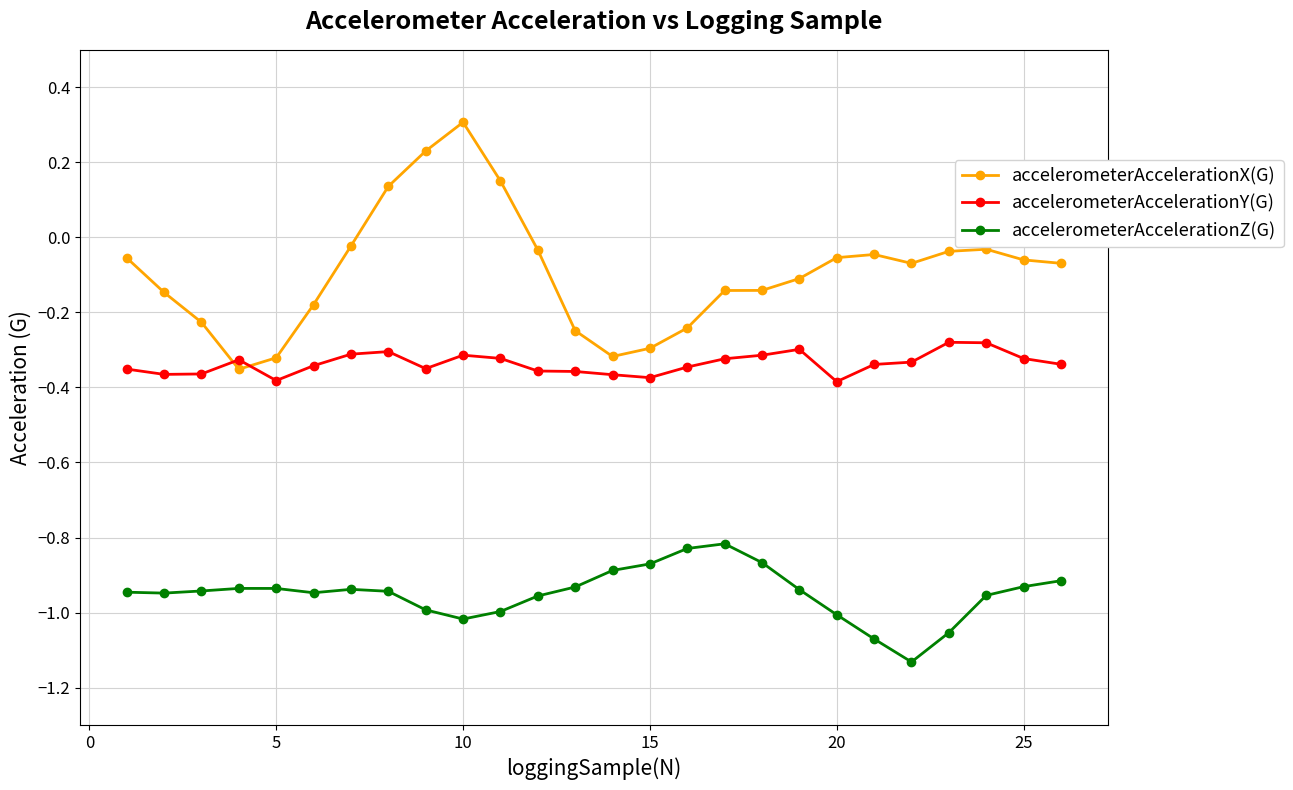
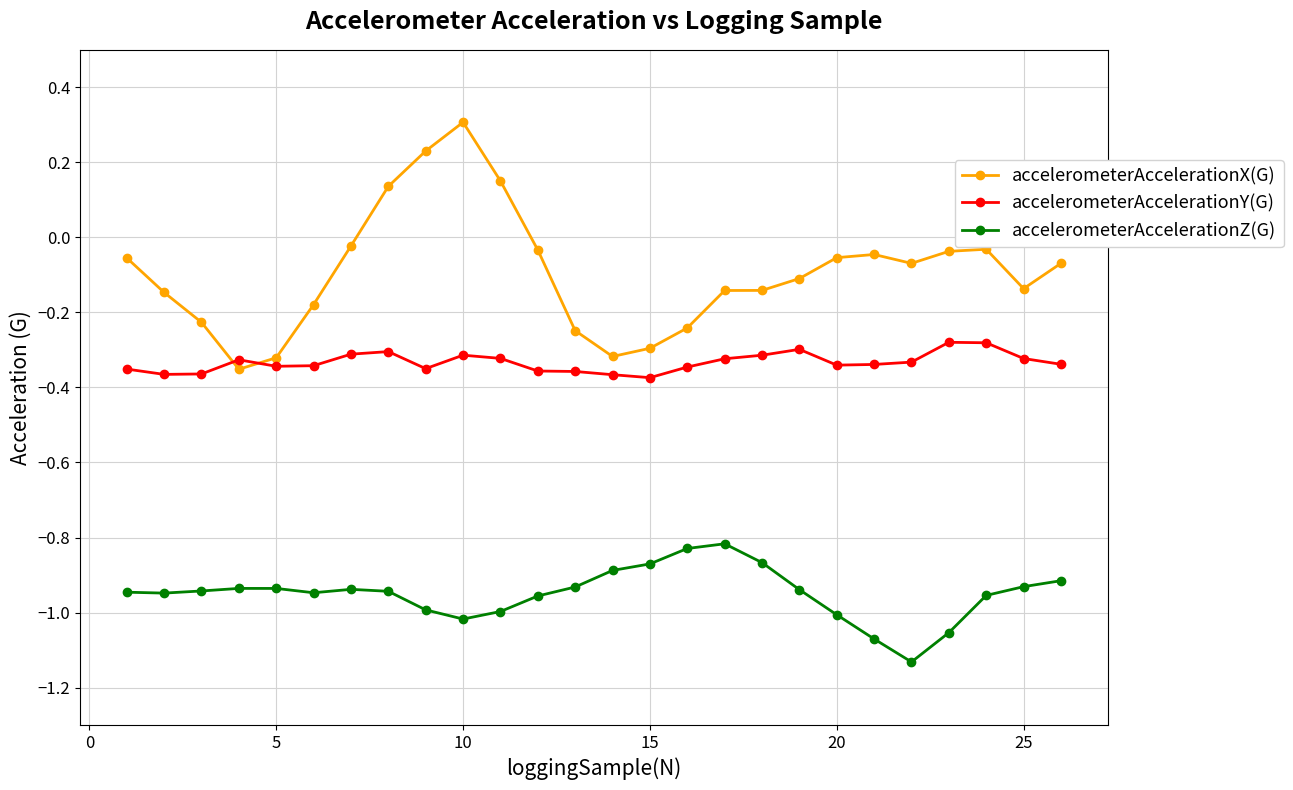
accelerometerAccelerationY(G), 5: -0.38 -> -0.34
accelerometerAccelerationY(G), 20: -0.38 -> -0.34
accelerometerAccelerationX(G), 25: -0.06 -> -0.14
